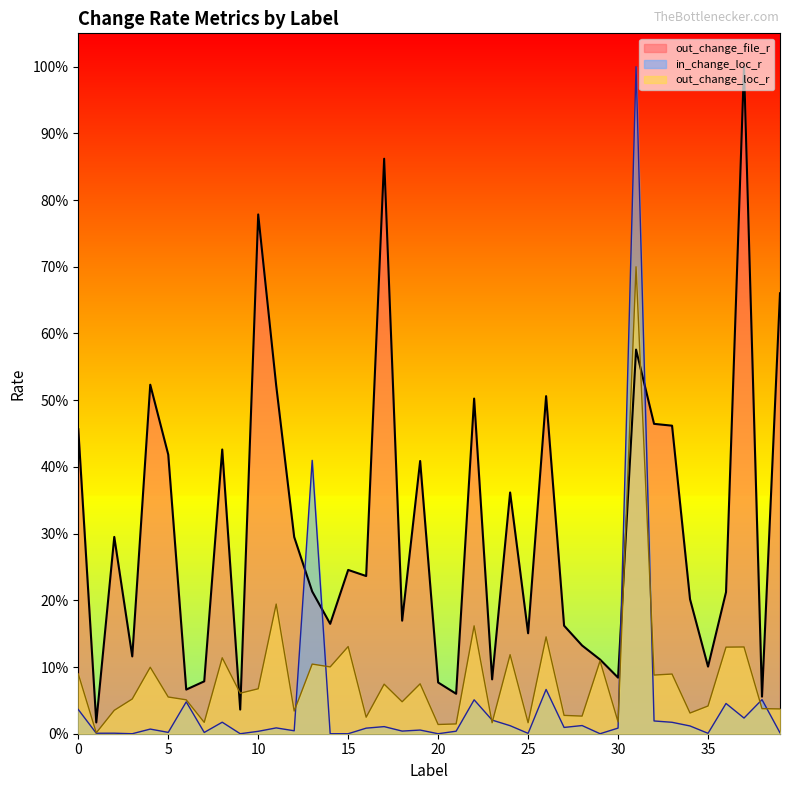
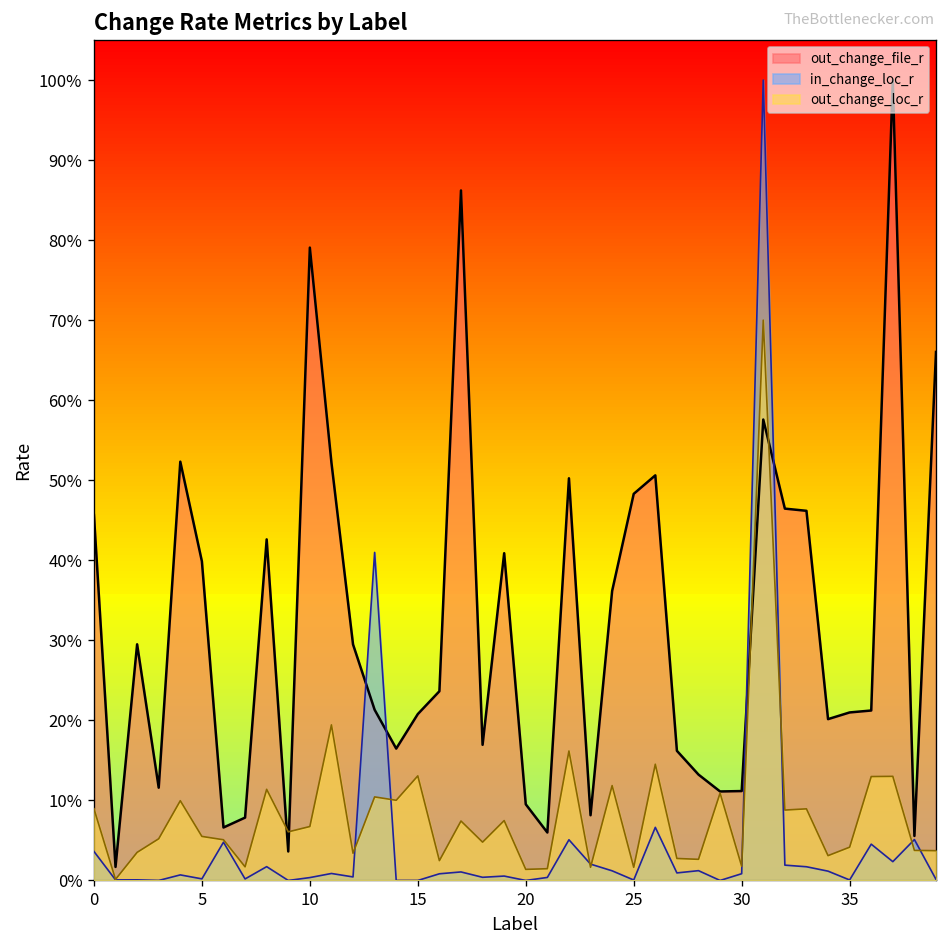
out_change_file_r, 5: 42% -> 40%
out_change_file_r, 10: 78% -> 79%
out_change_file_r, 15: 25% -> 21%
out_change_file_r, 20: 8% -> 10%
out_change_file_r, 25: 15% -> 48%
out_change_file_r, 30: 8% -> 11%
out_change_file_r, 35: 10% -> 21%
